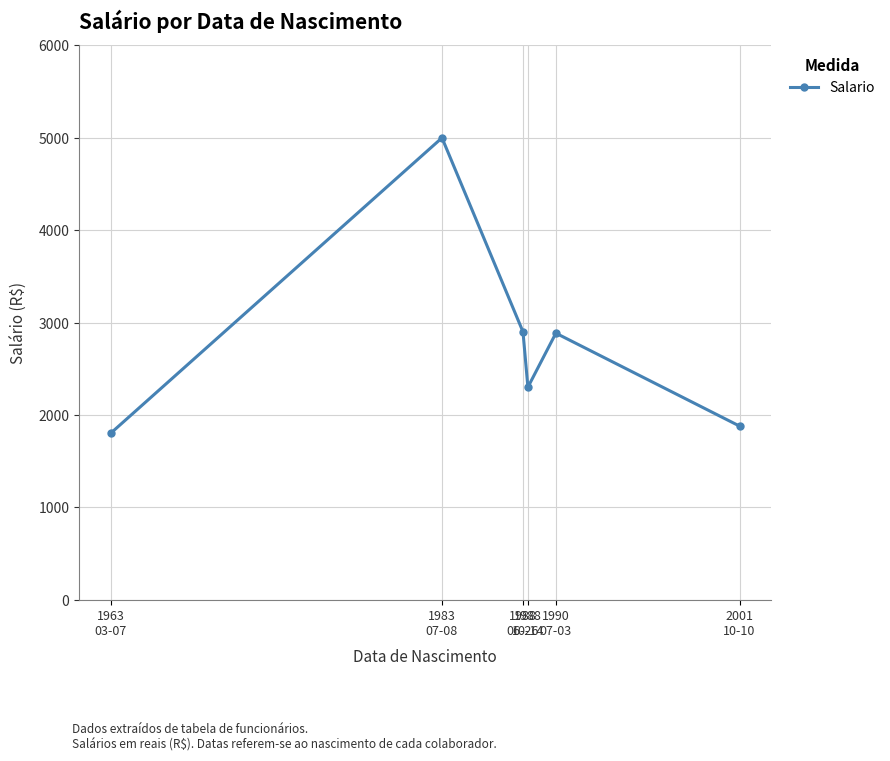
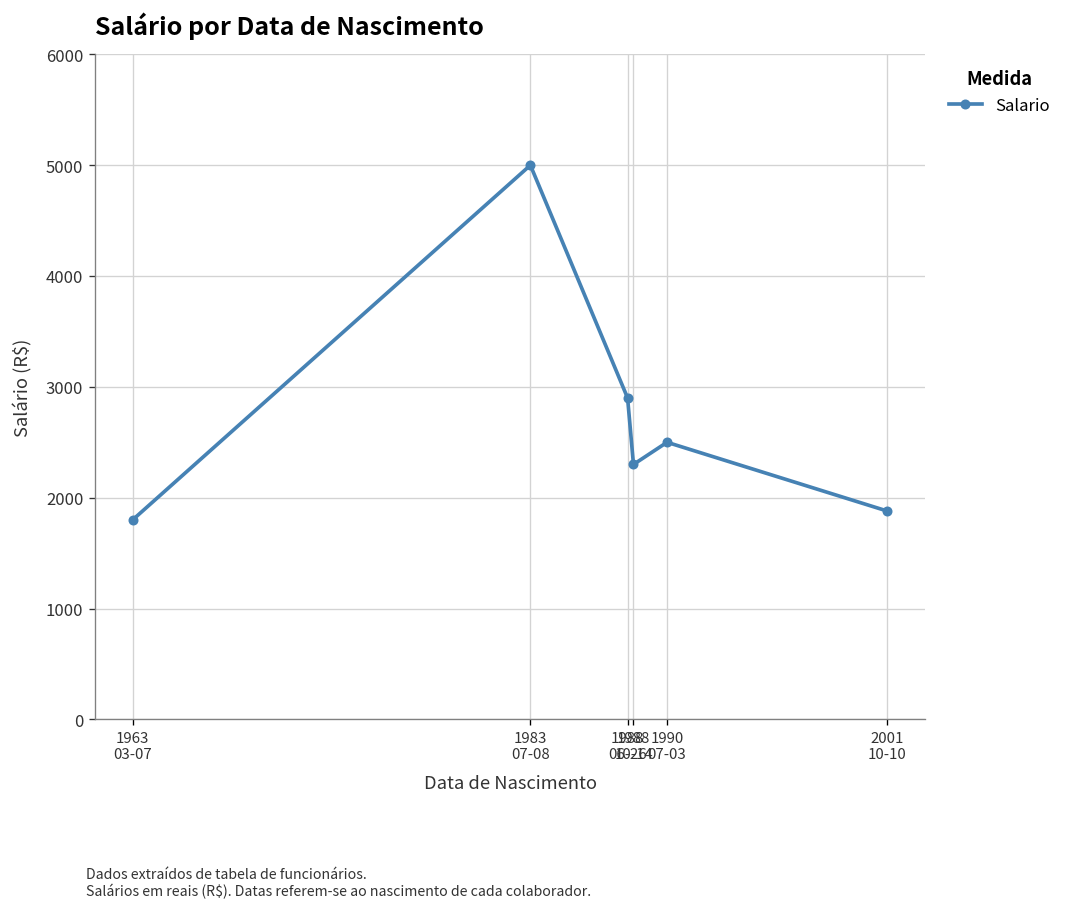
1990 07-03: 2900 -> 2500
